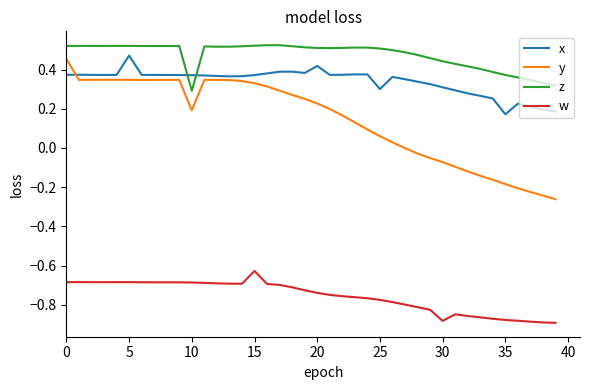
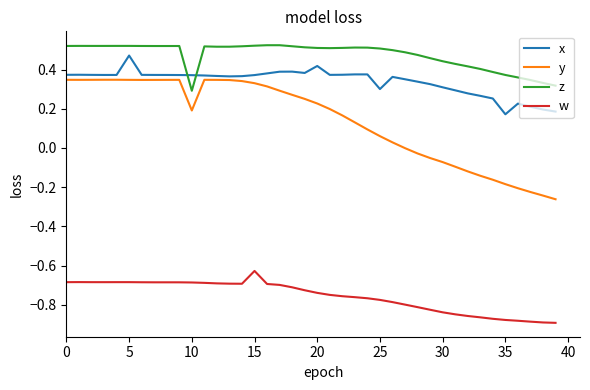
y, 0: 0.45 -> 0.35
w, 30: -0.88 -> -0.84
